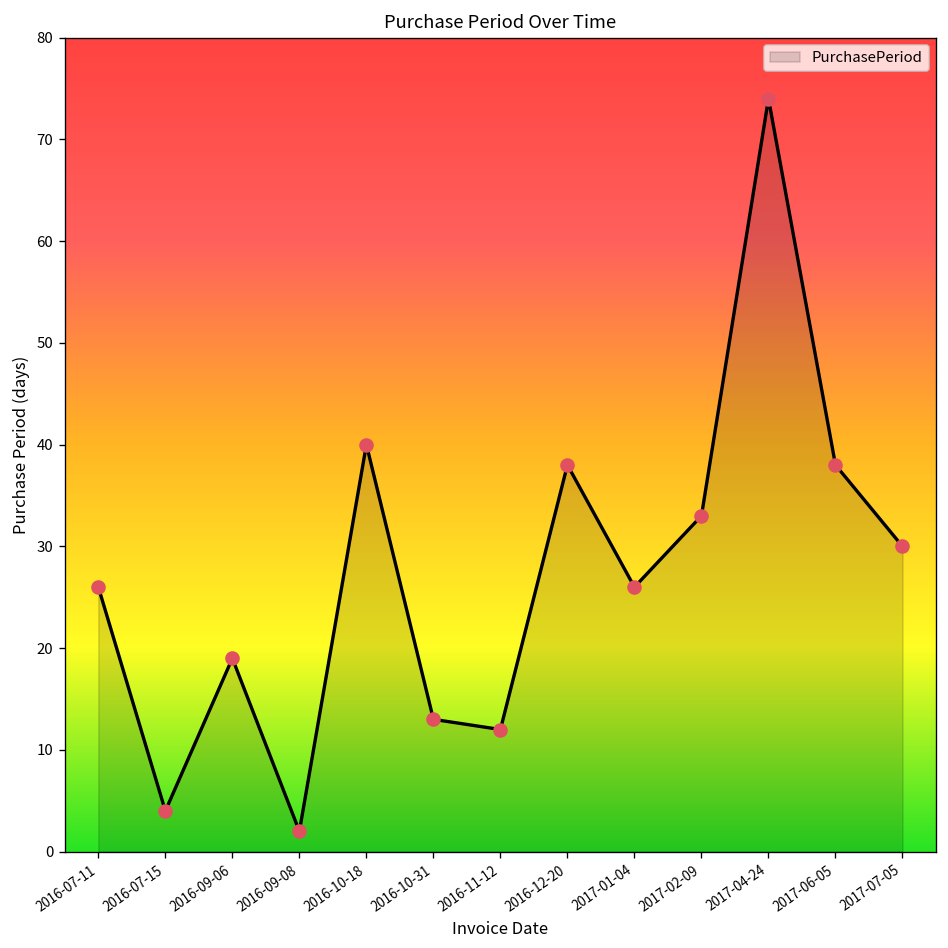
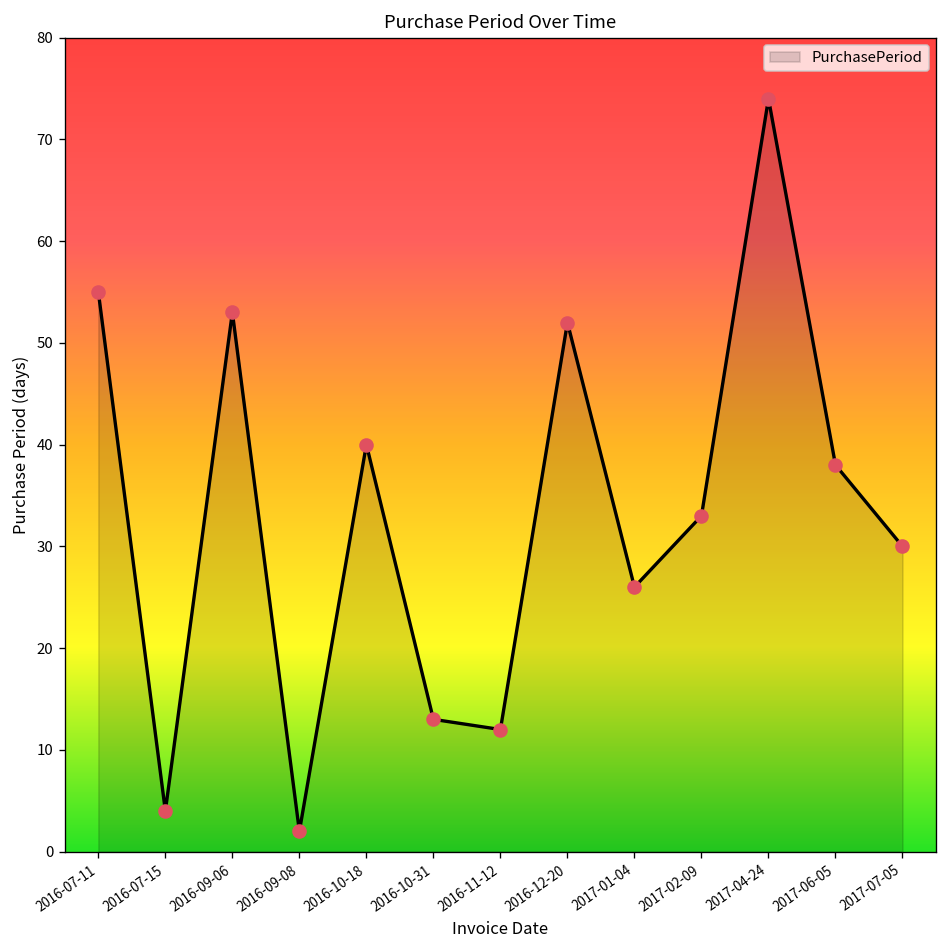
2016-07-11: 26 -> 55
2016-09-06: 19 -> 53
2016-12-20: 38 -> 52
